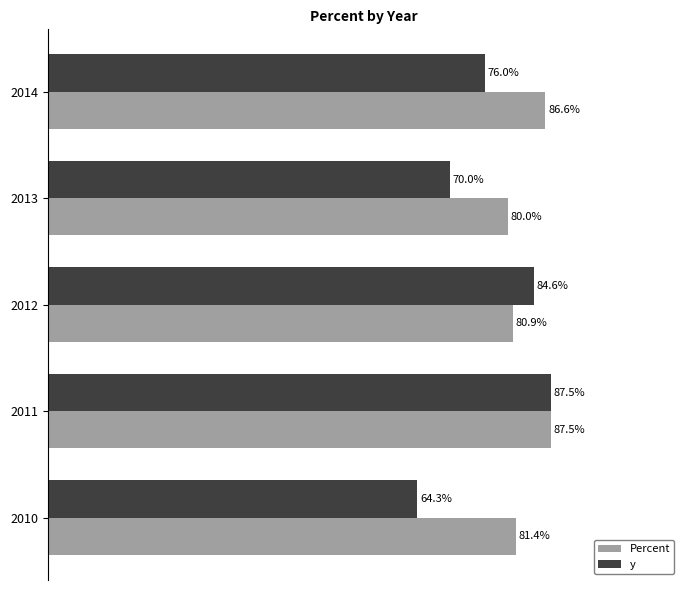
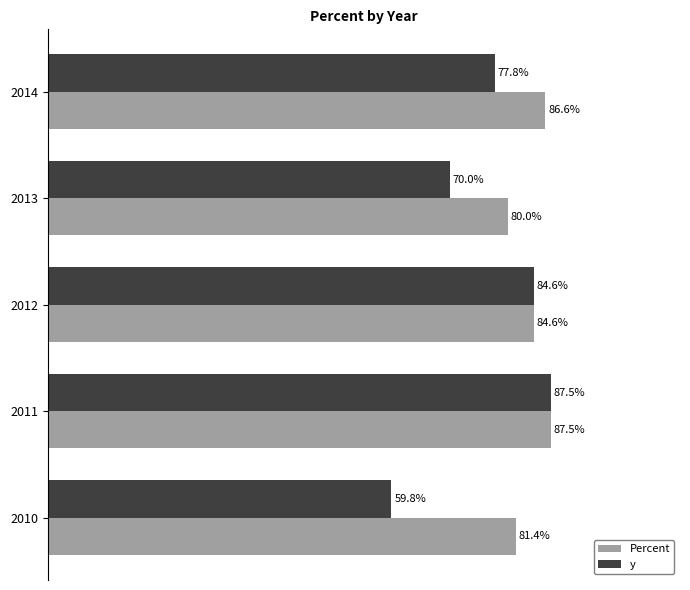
y, 2014: 76.0% -> 77.8%
Percent, 2012: 80.9% -> 84.6%
y, 2010: 64.3% -> 59.8%
